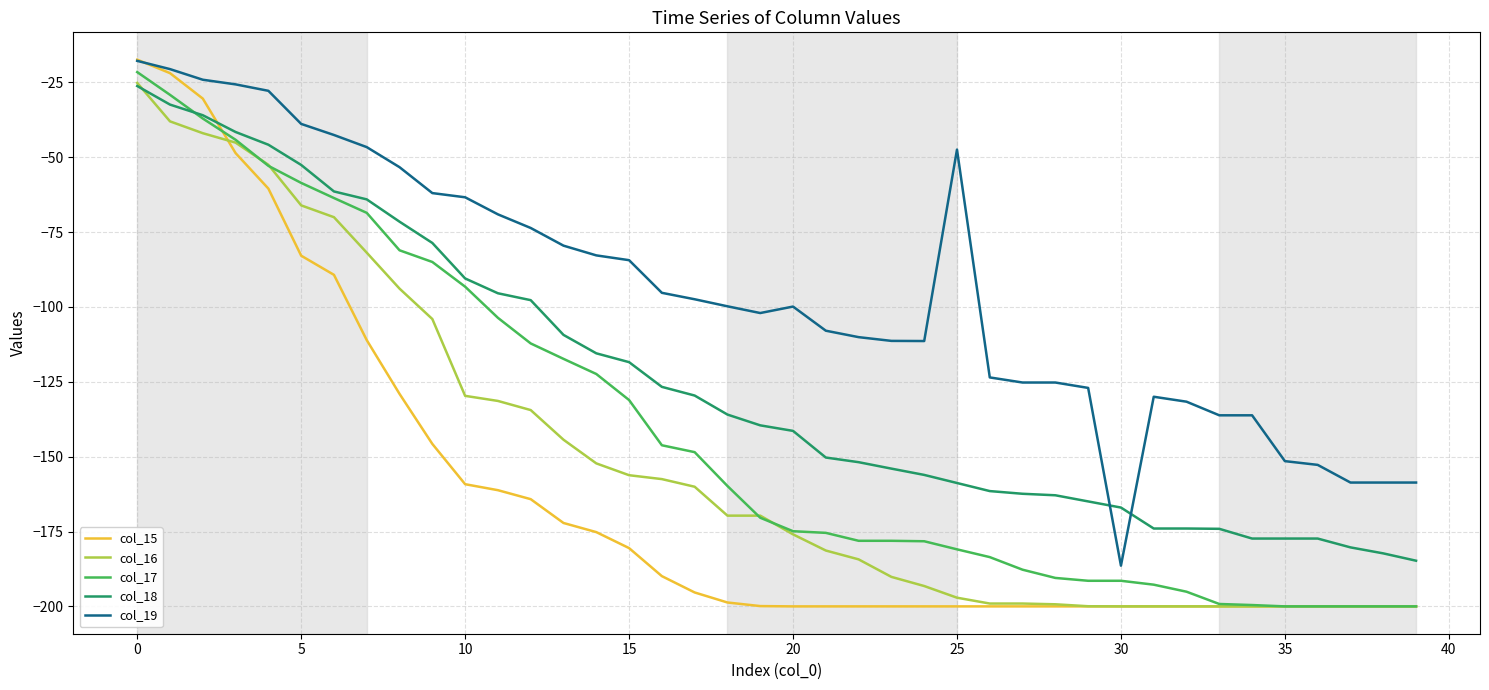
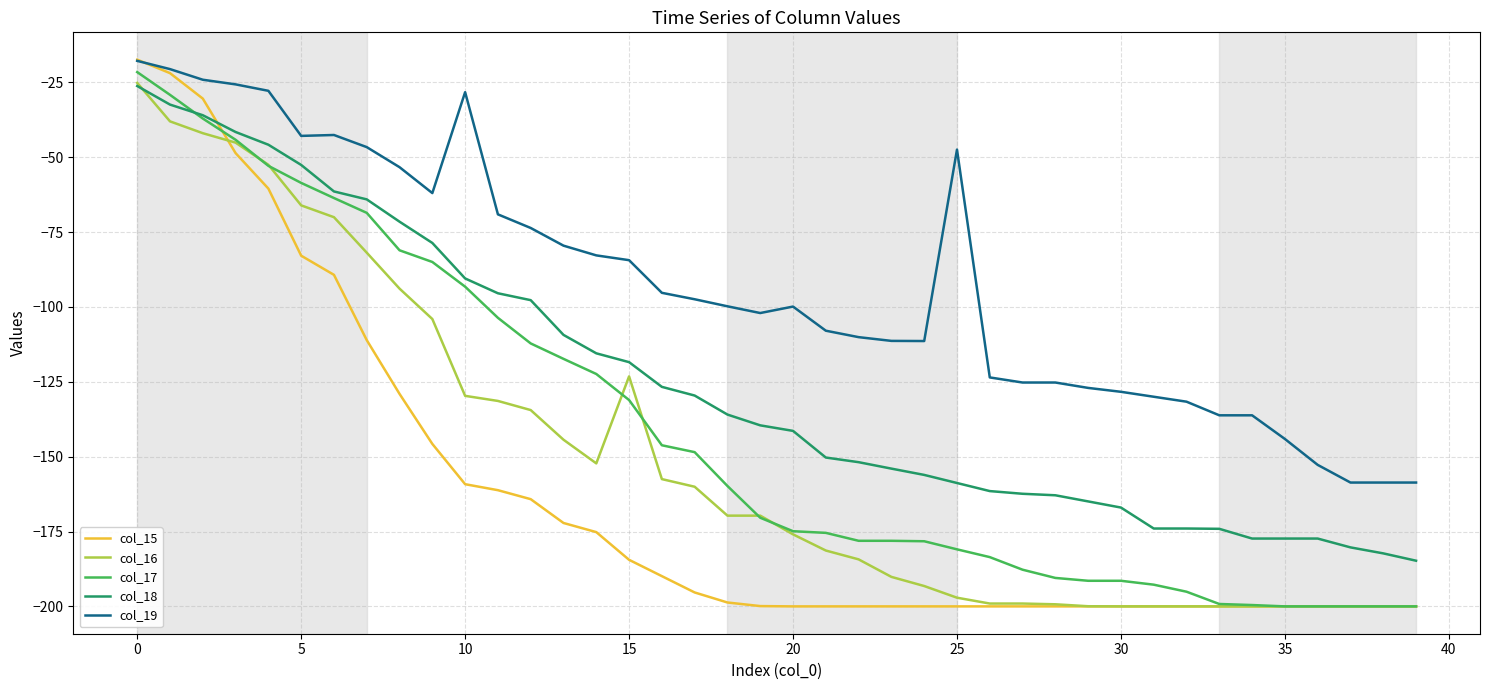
col_19, 5: -39 -> -43
col_19, 10: -63 -> -28
col_15, 15: -181 -> -184
col_16, 15: -156 -> -123
col_19, 30: -186 -> -128
col_19, 35: -152 -> -144
